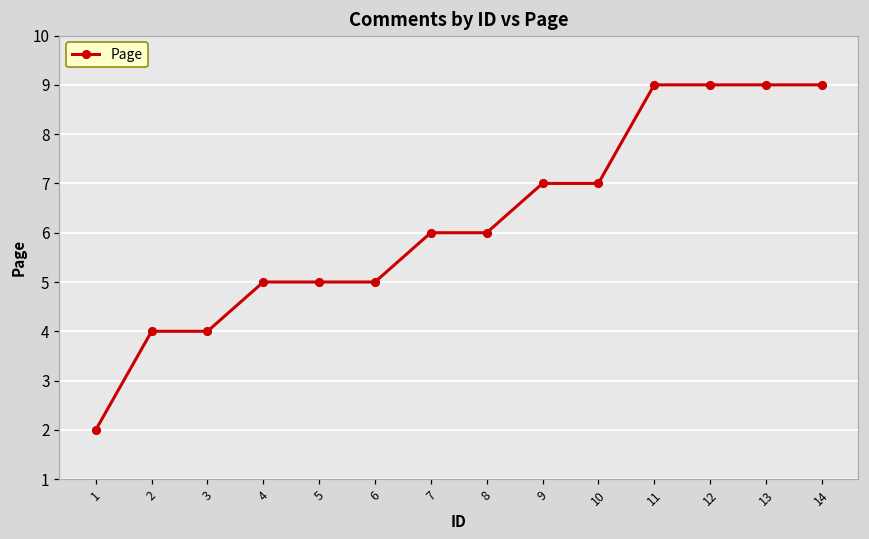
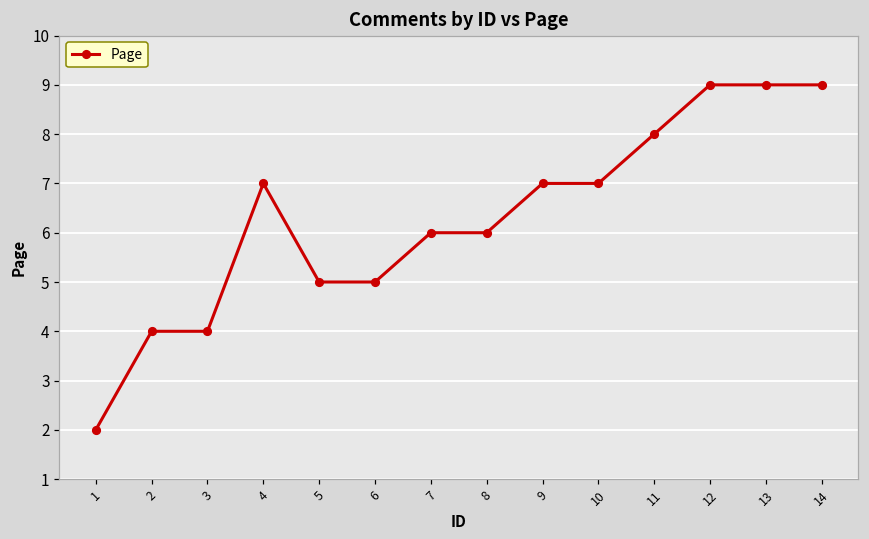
4: 5 -> 7
11: 9 -> 8
